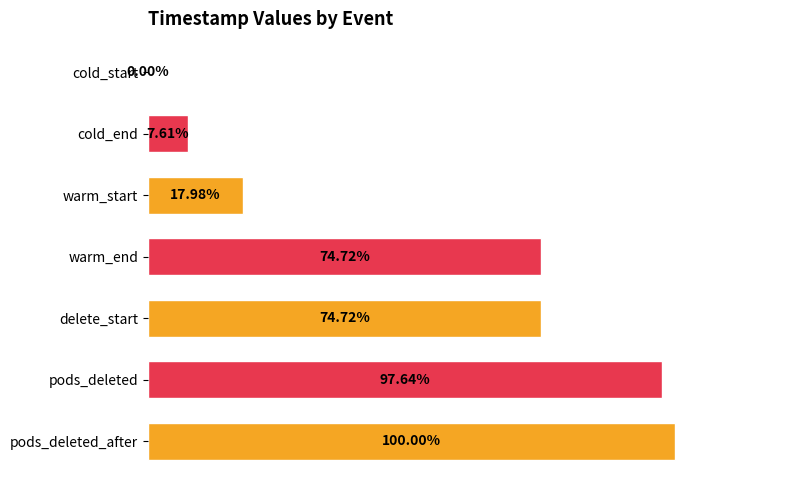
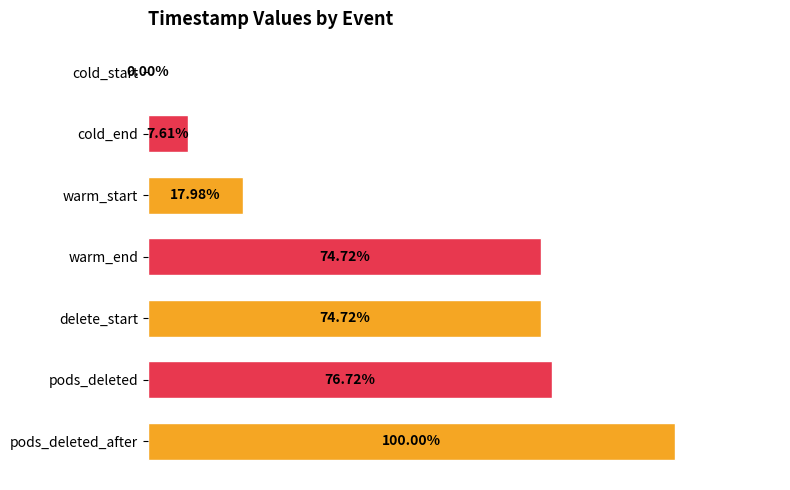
pods_deleted: 97.64% -> 76.72%
